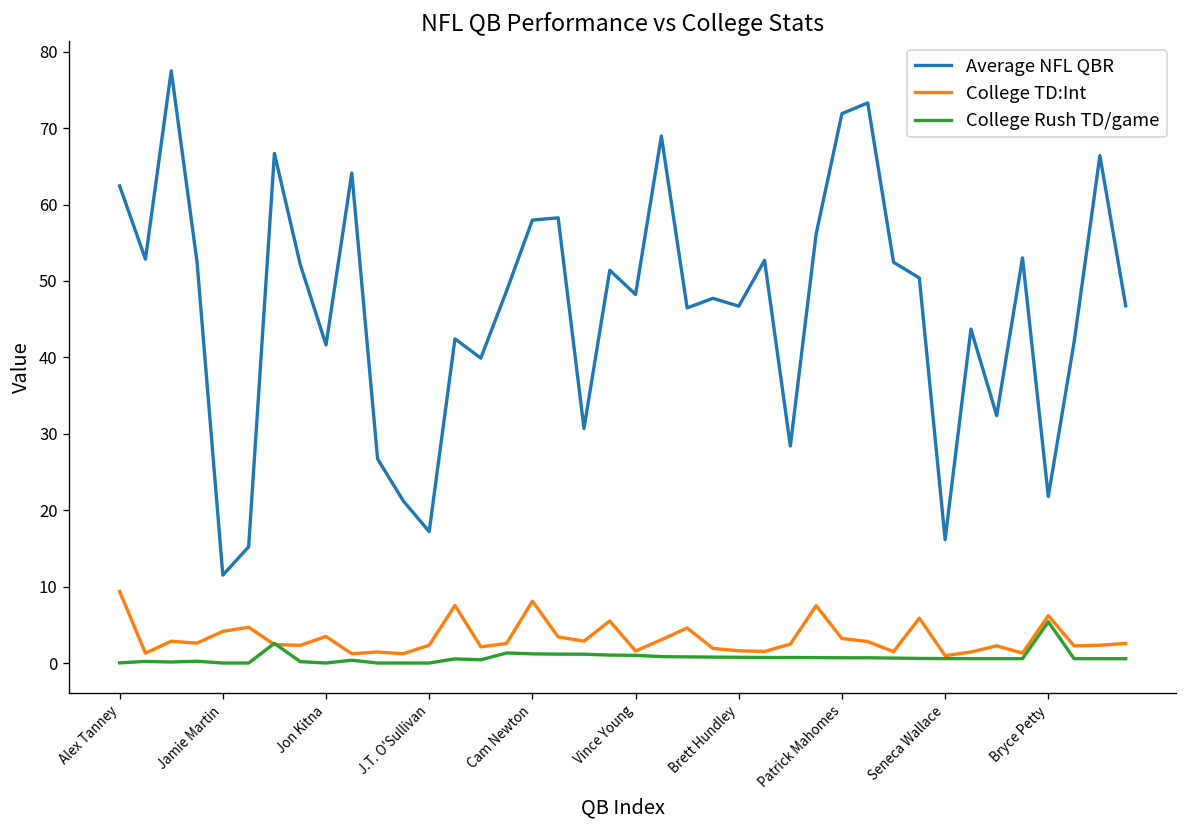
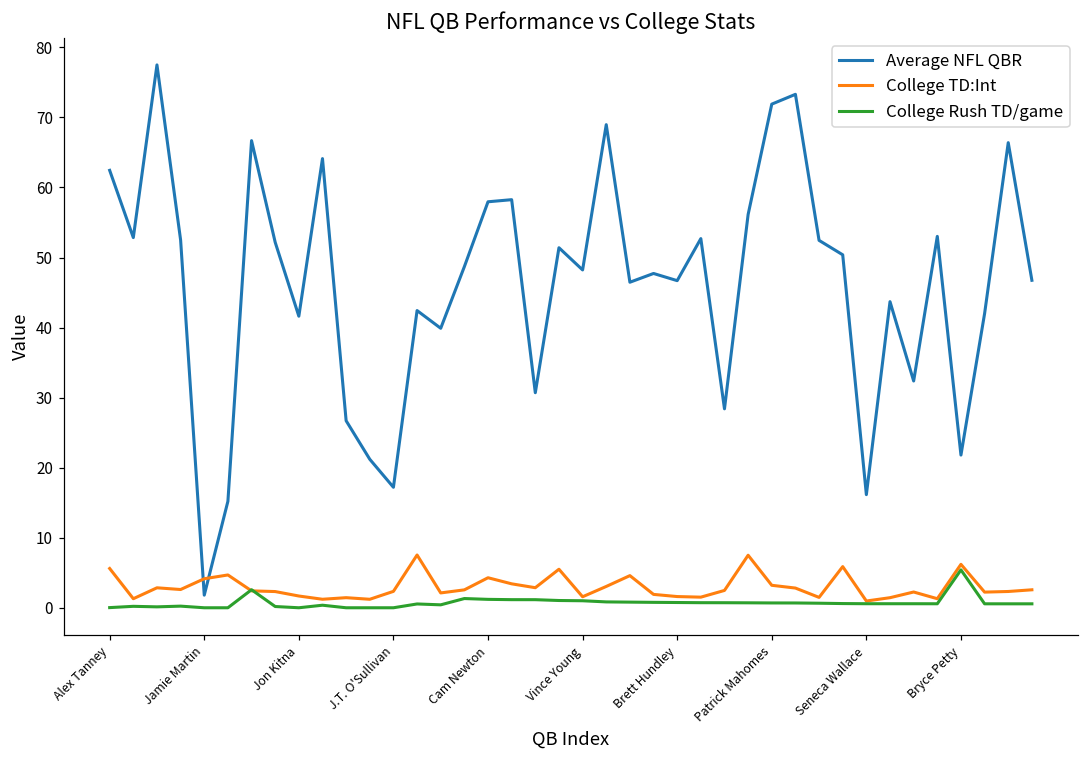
College TD:Int, Alex Tanney: 9 -> 6
Average NFL QBR, Jamie Martin: 12 -> 2
College TD:Int, Jon Kitna: 3 -> 2
College TD:Int, Cam Newton: 8 -> 4
